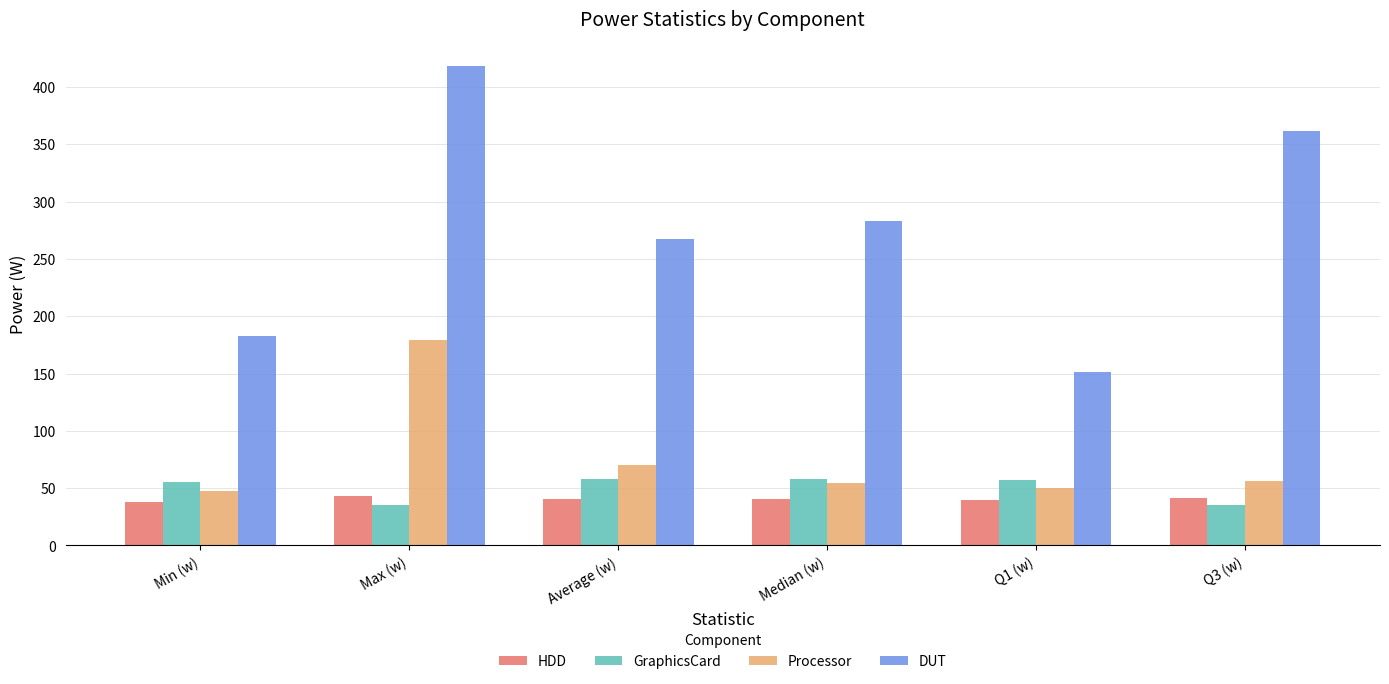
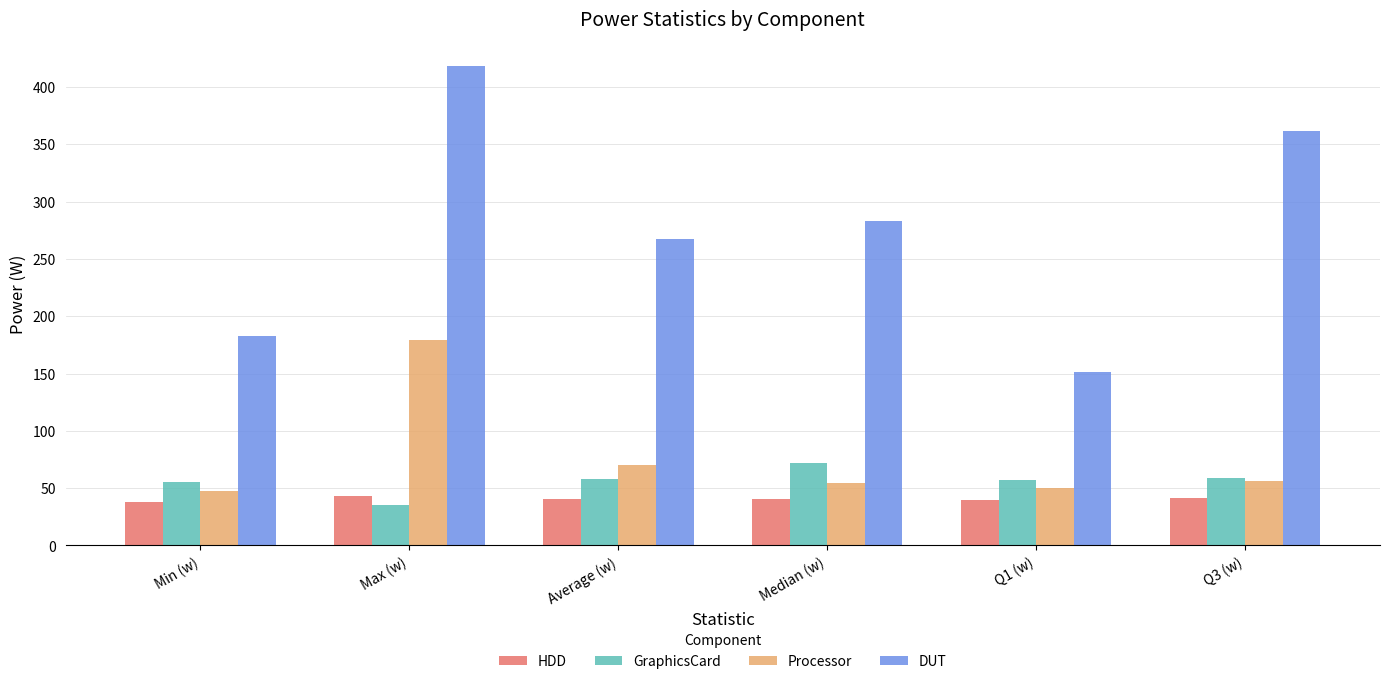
GraphicsCard, Median (w): 58 -> 72
GraphicsCard, Q3 (w): 35 -> 59
